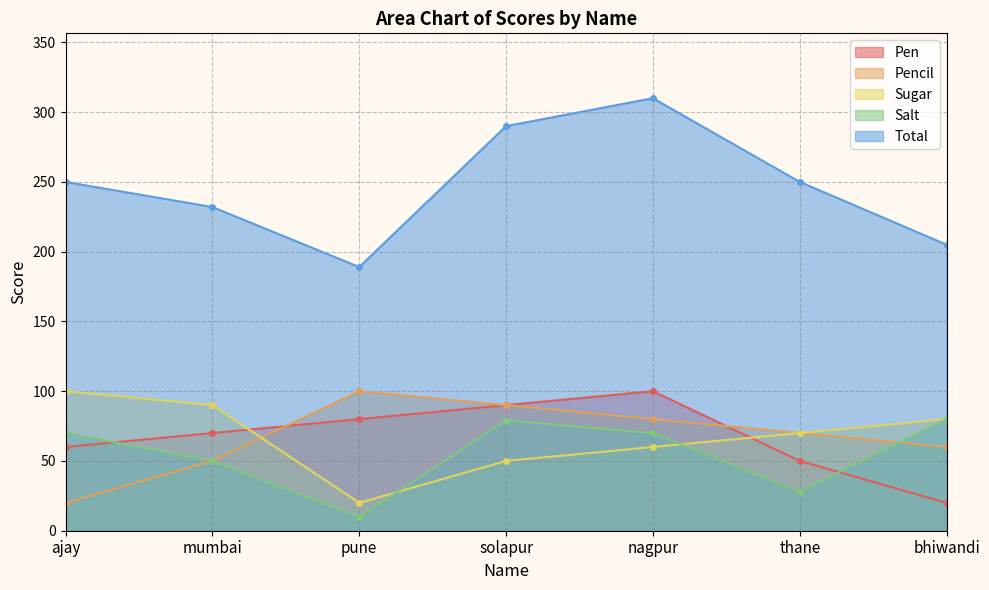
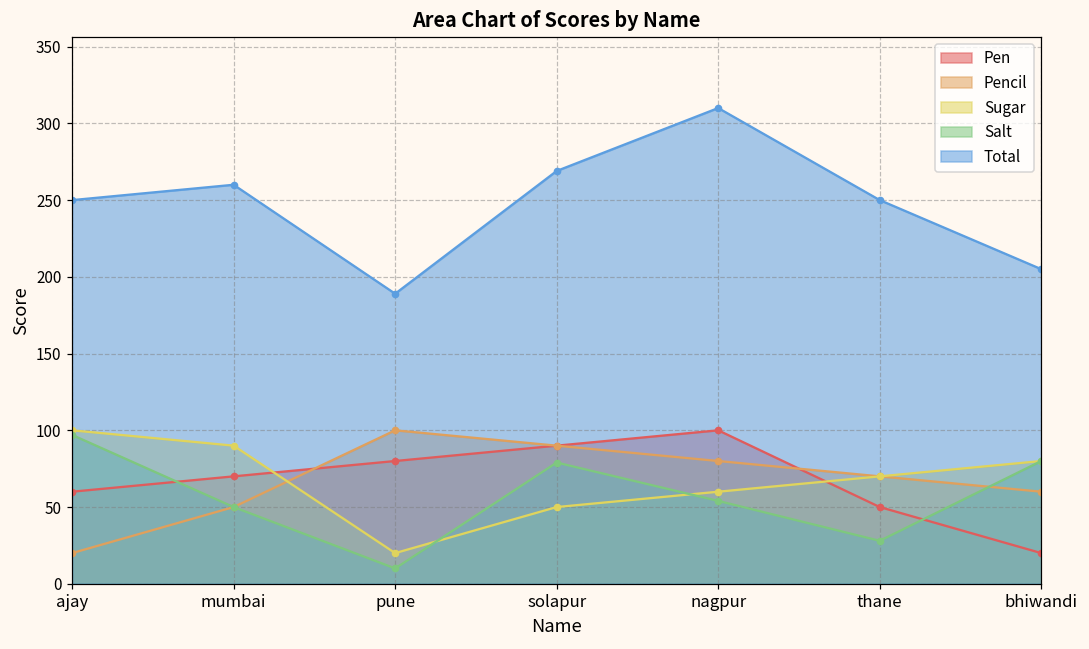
Salt, ajay: 70 -> 97
Total, mumbai: 232 -> 260
Total, solapur: 290 -> 269
Salt, nagpur: 70 -> 54
